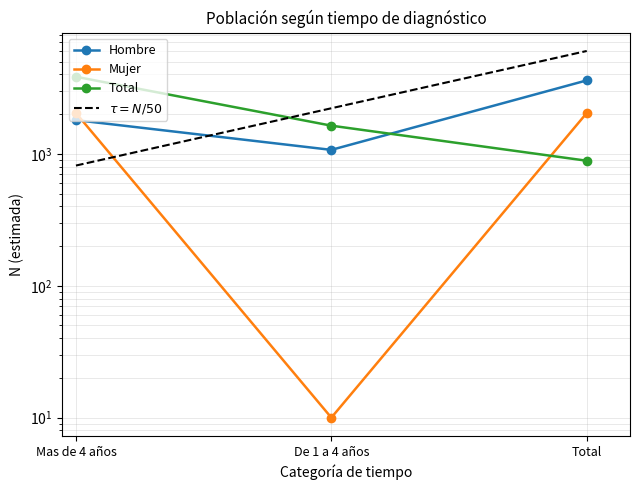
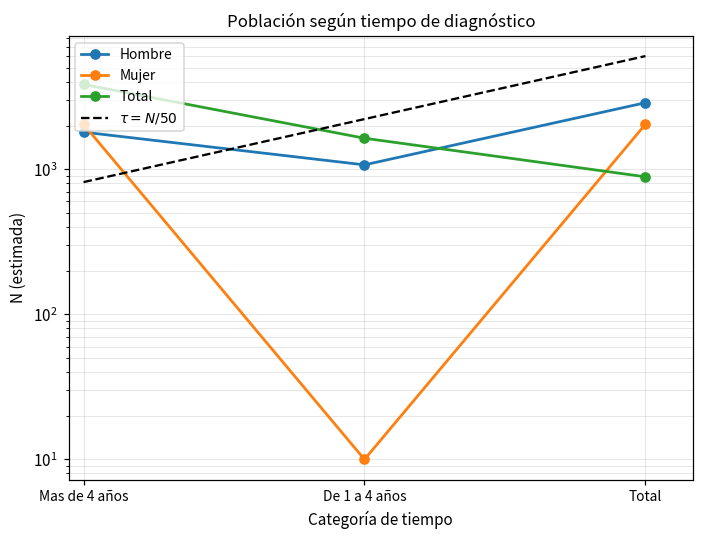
Hombre, Total: 3600 -> 2900
